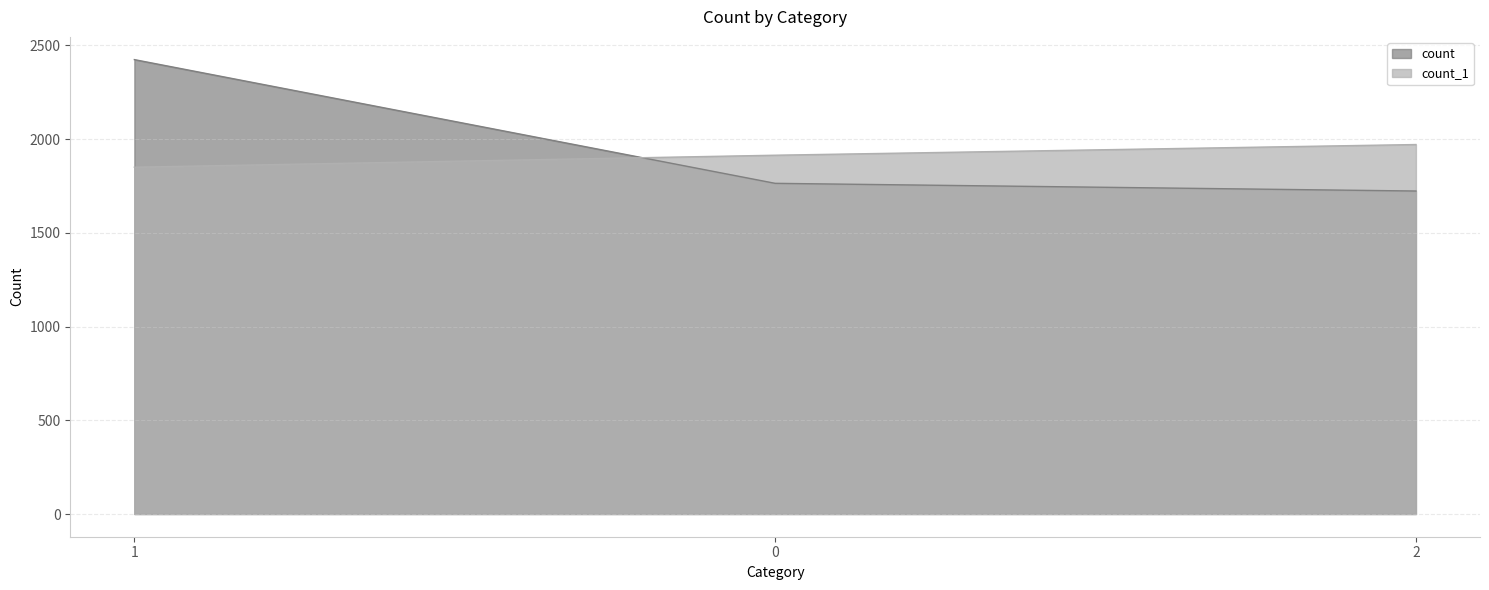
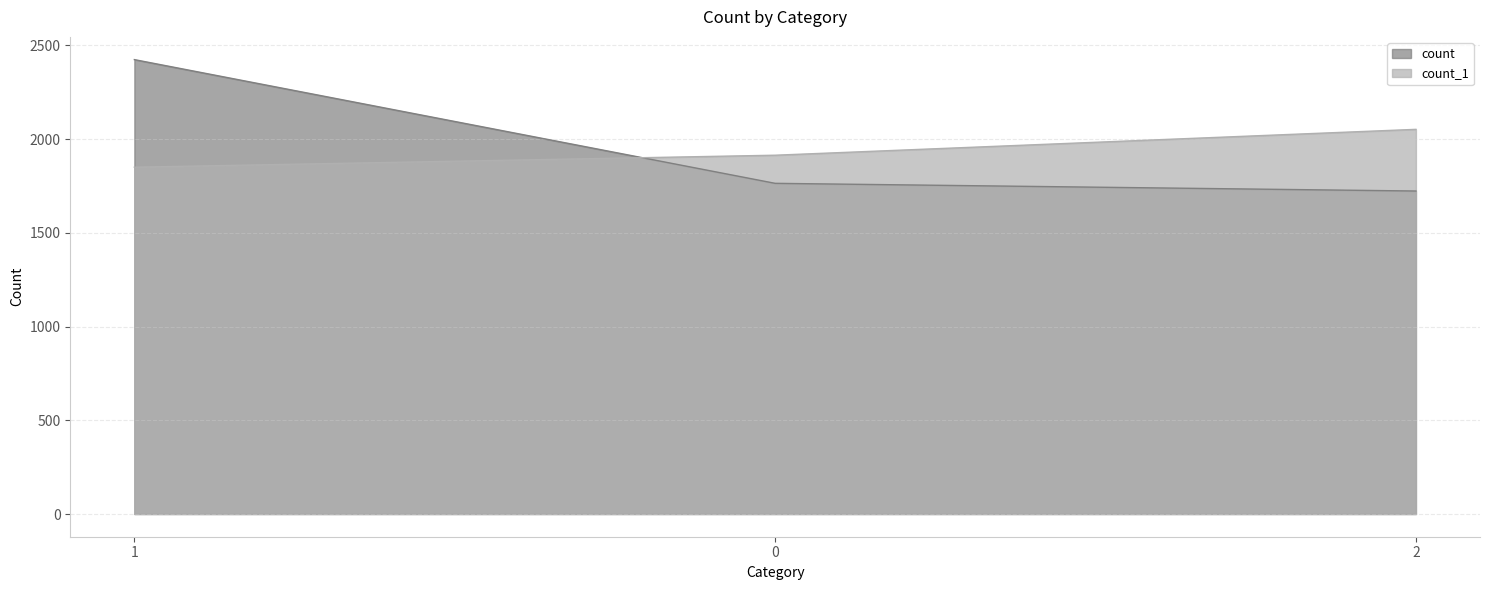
count_1, 2: 1970 -> 2050
